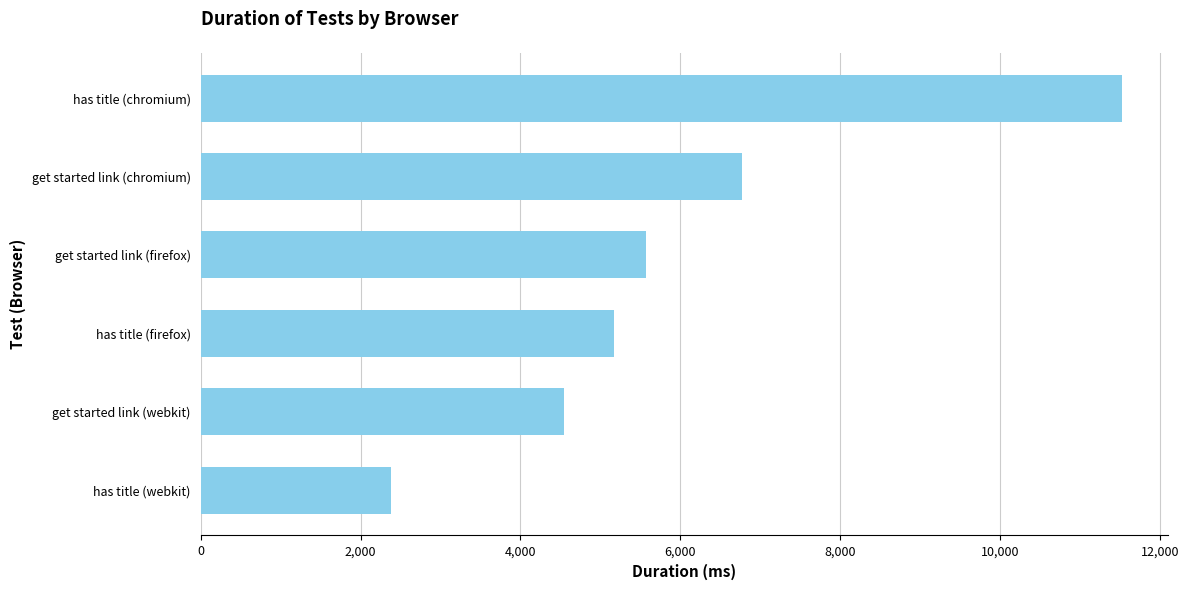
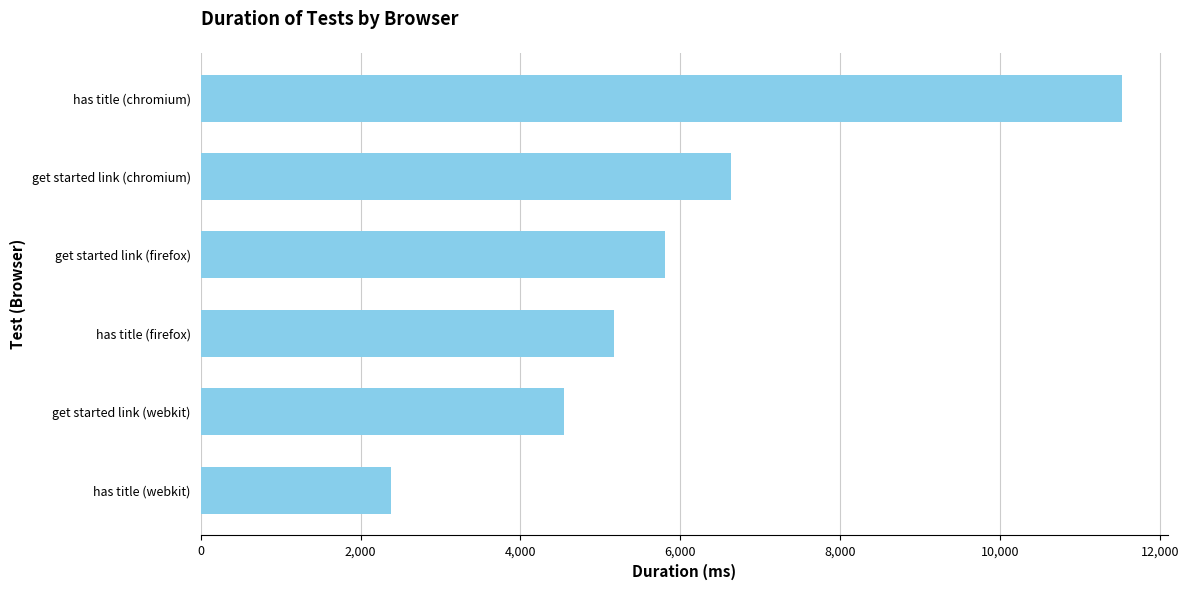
get started link (chromium): 6,800 -> 6,600
get started link (firefox): 5,600 -> 5,800
